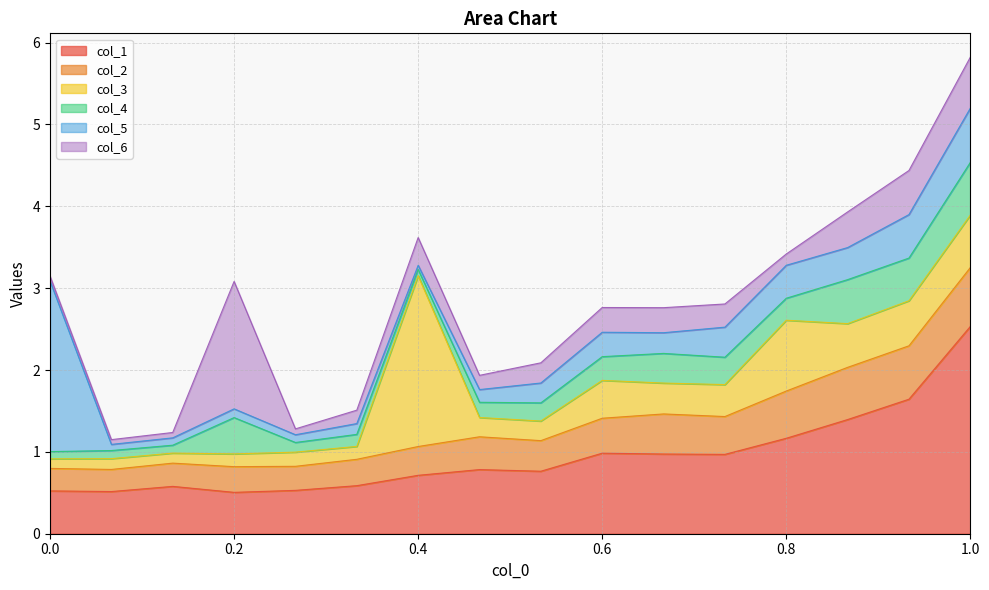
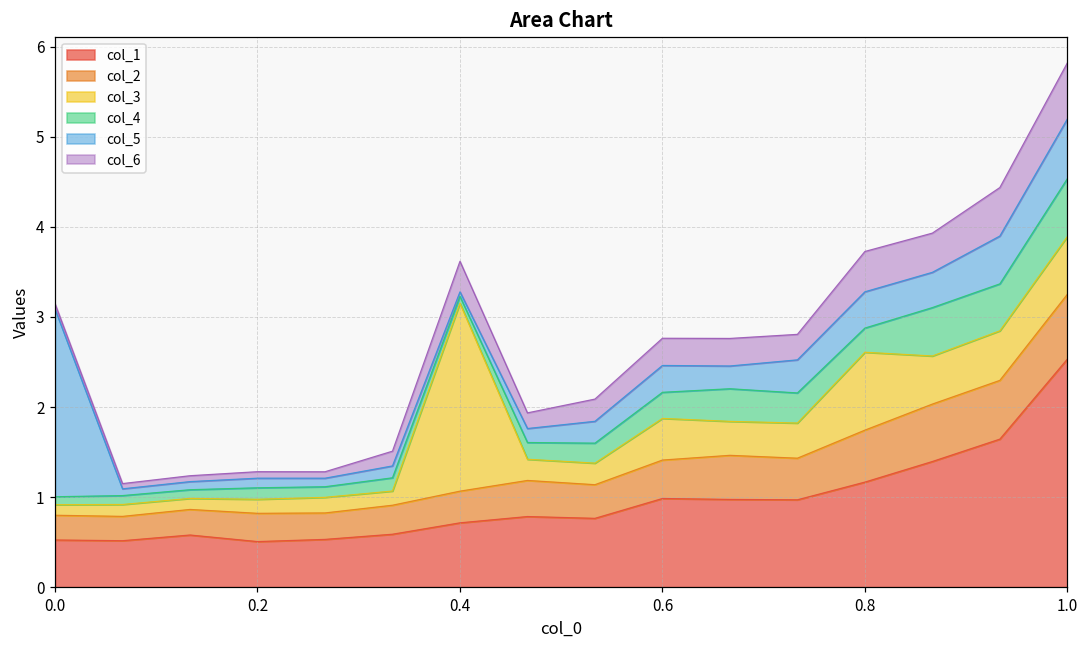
col_4, 0.2: 0.4 -> 0.1
col_6, 0.2: 1.6 -> 0.1
col_6, 0.8: 0.1 -> 0.4
